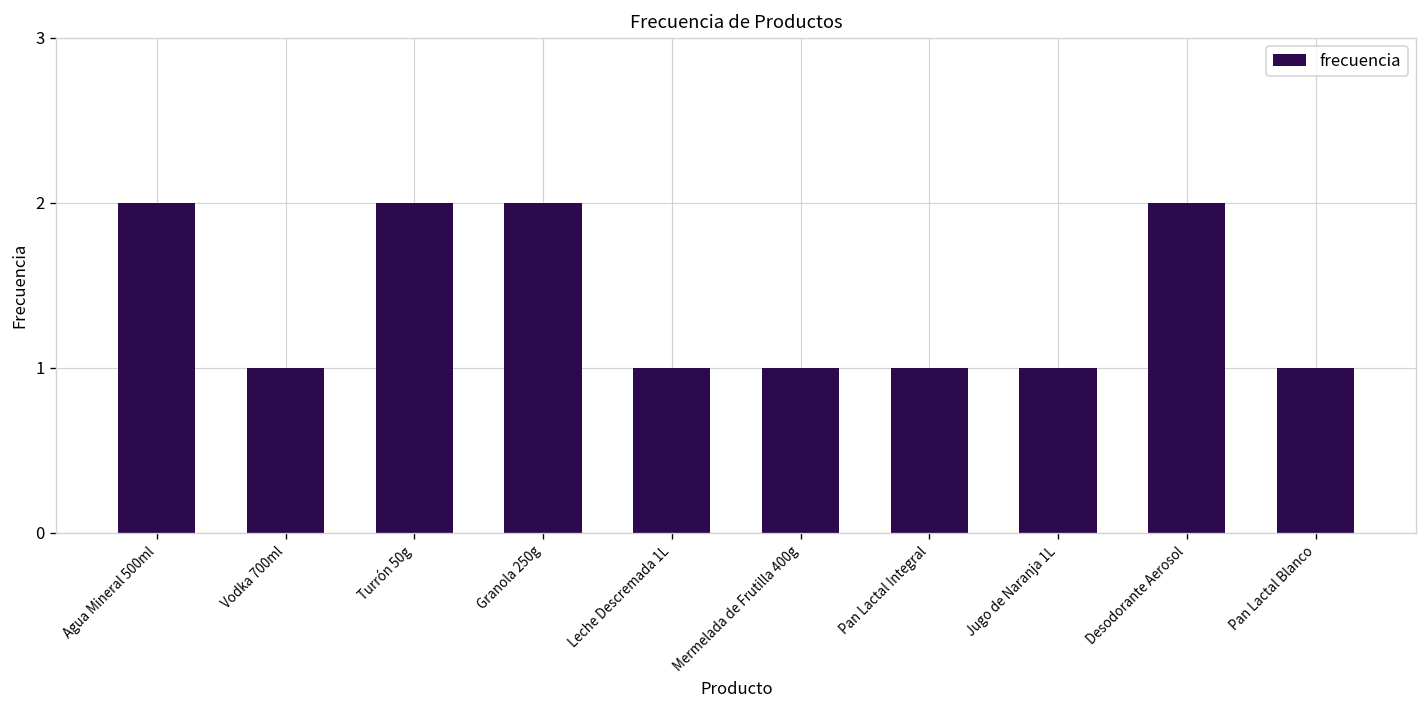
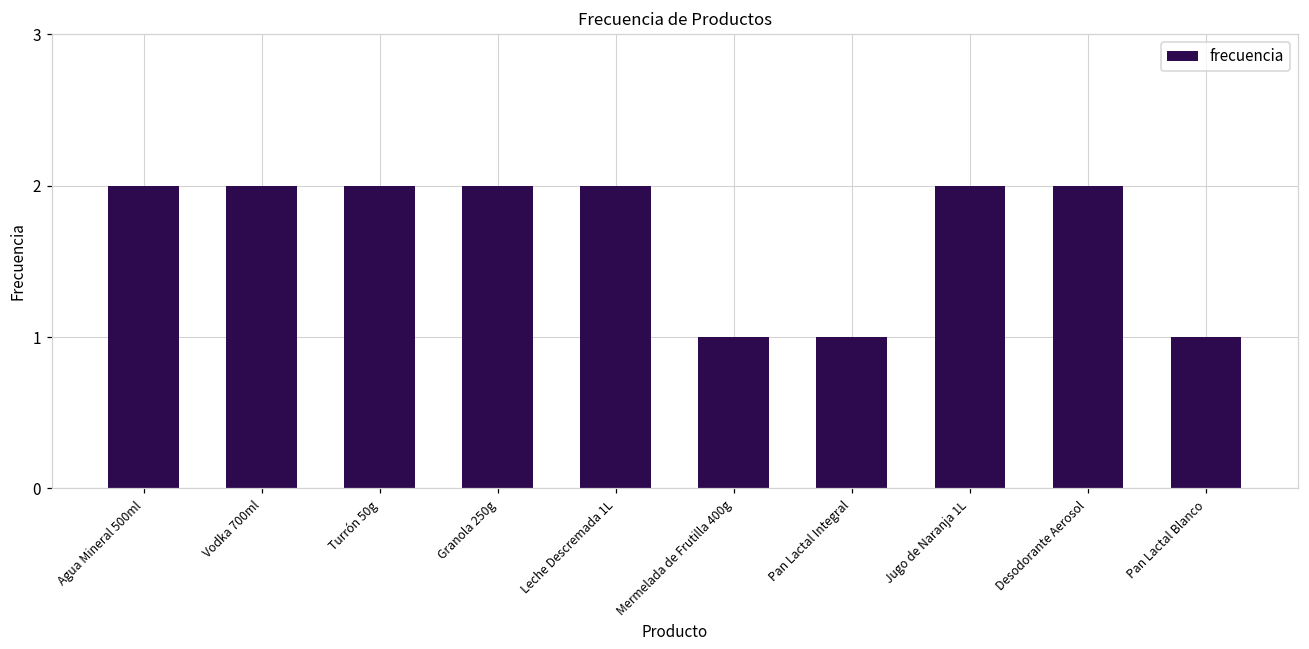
Vodka 700ml: 1 -> 2
Leche Descremada 1L: 1 -> 2
Jugo de Naranja 1L: 1 -> 2
